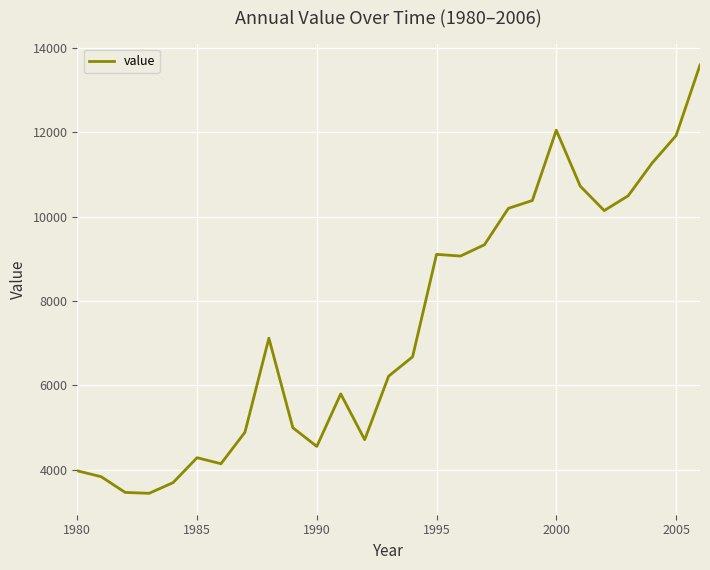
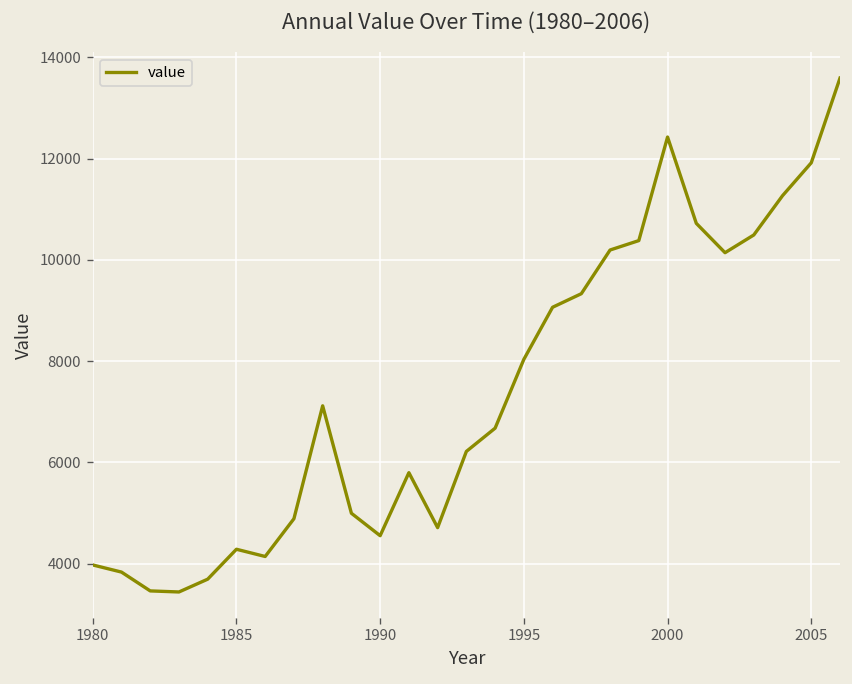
1995: 9100 -> 8000
2000: 12000 -> 12400
